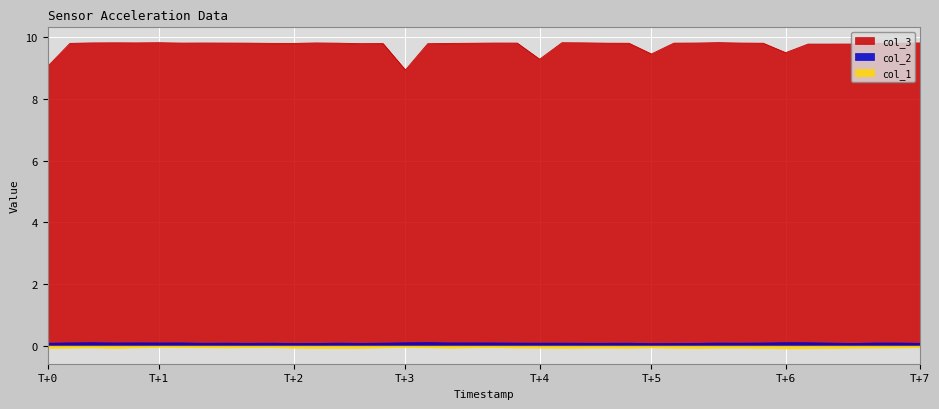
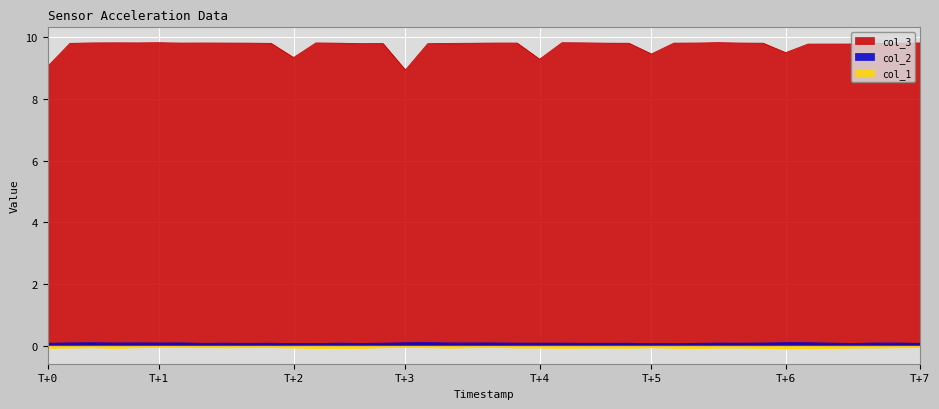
col_3, T+2: 9.8 -> 9.3
